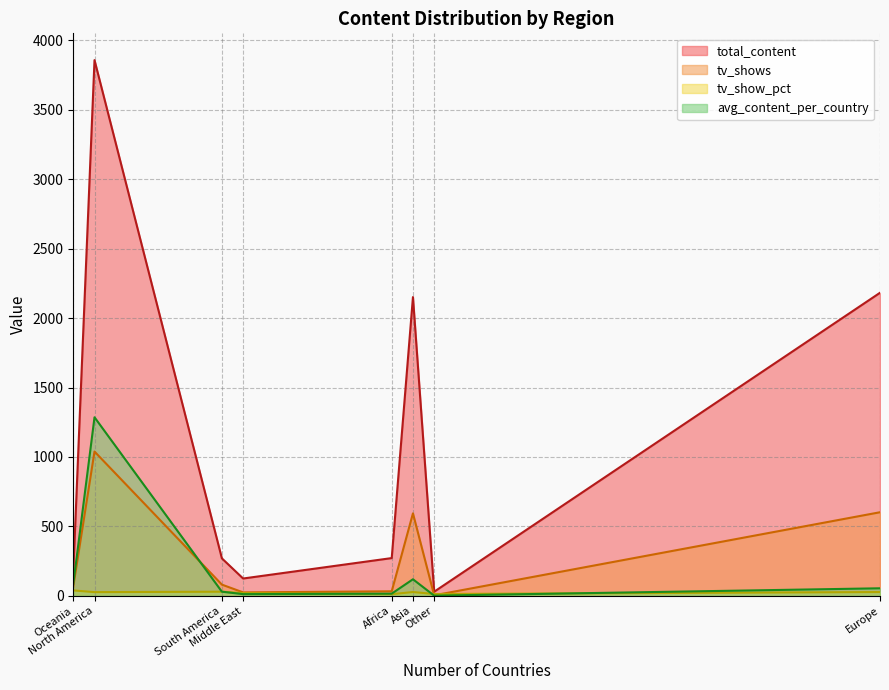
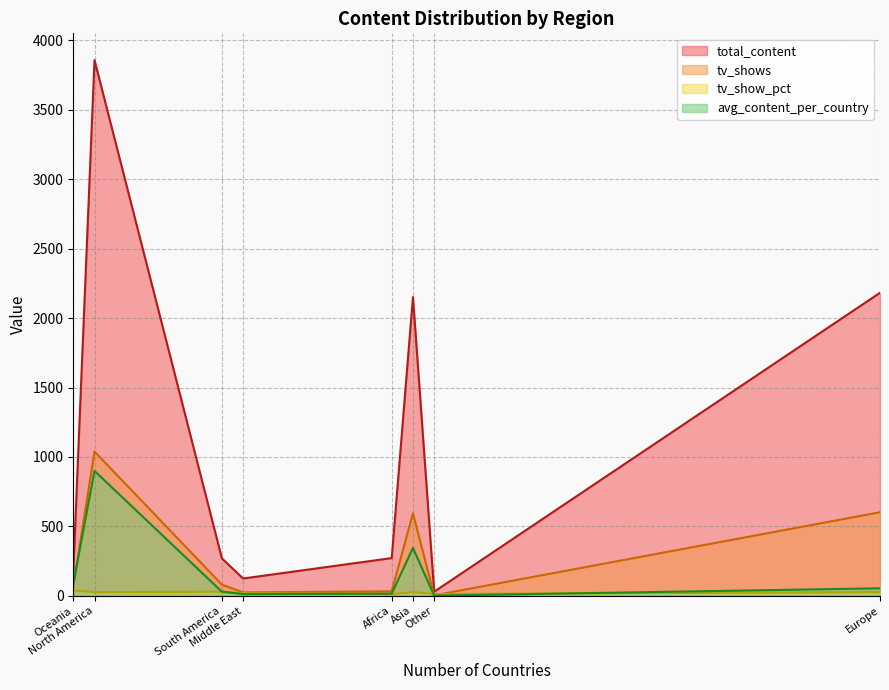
avg_content_per_country, North America: 1290 -> 900
avg_content_per_country, Asia: 120 -> 350
